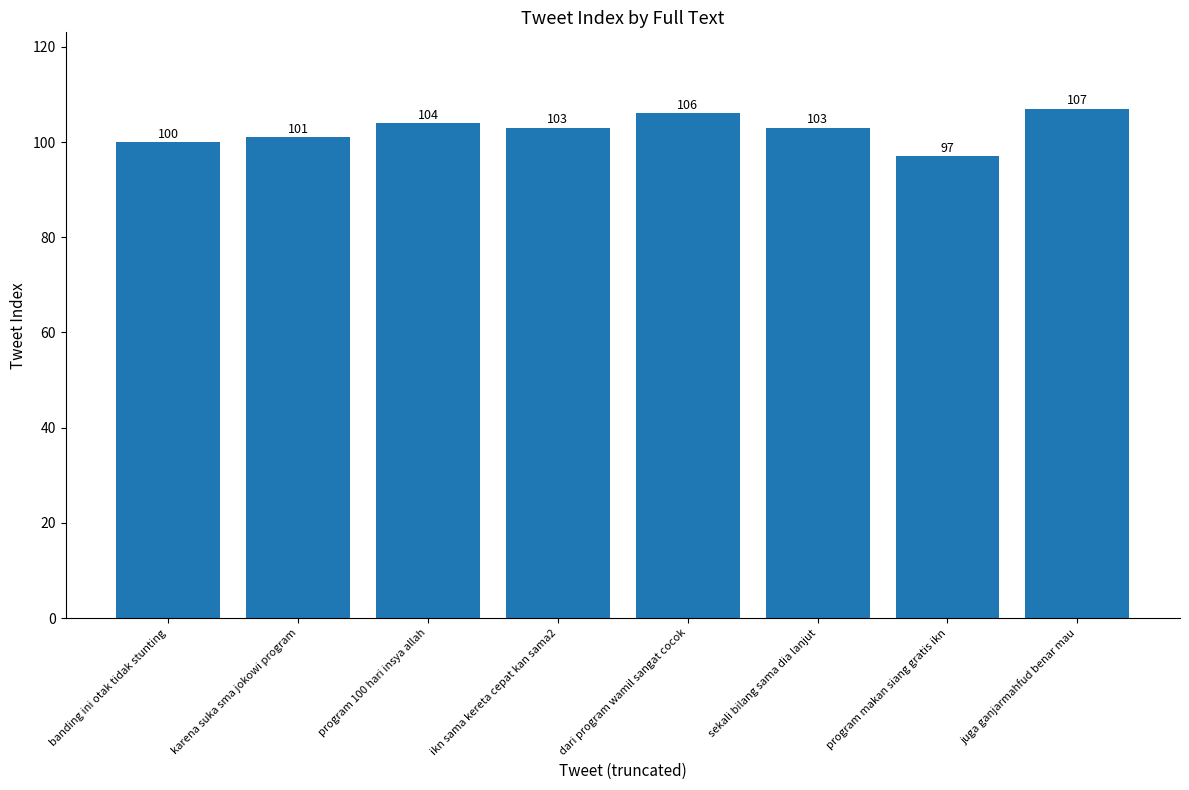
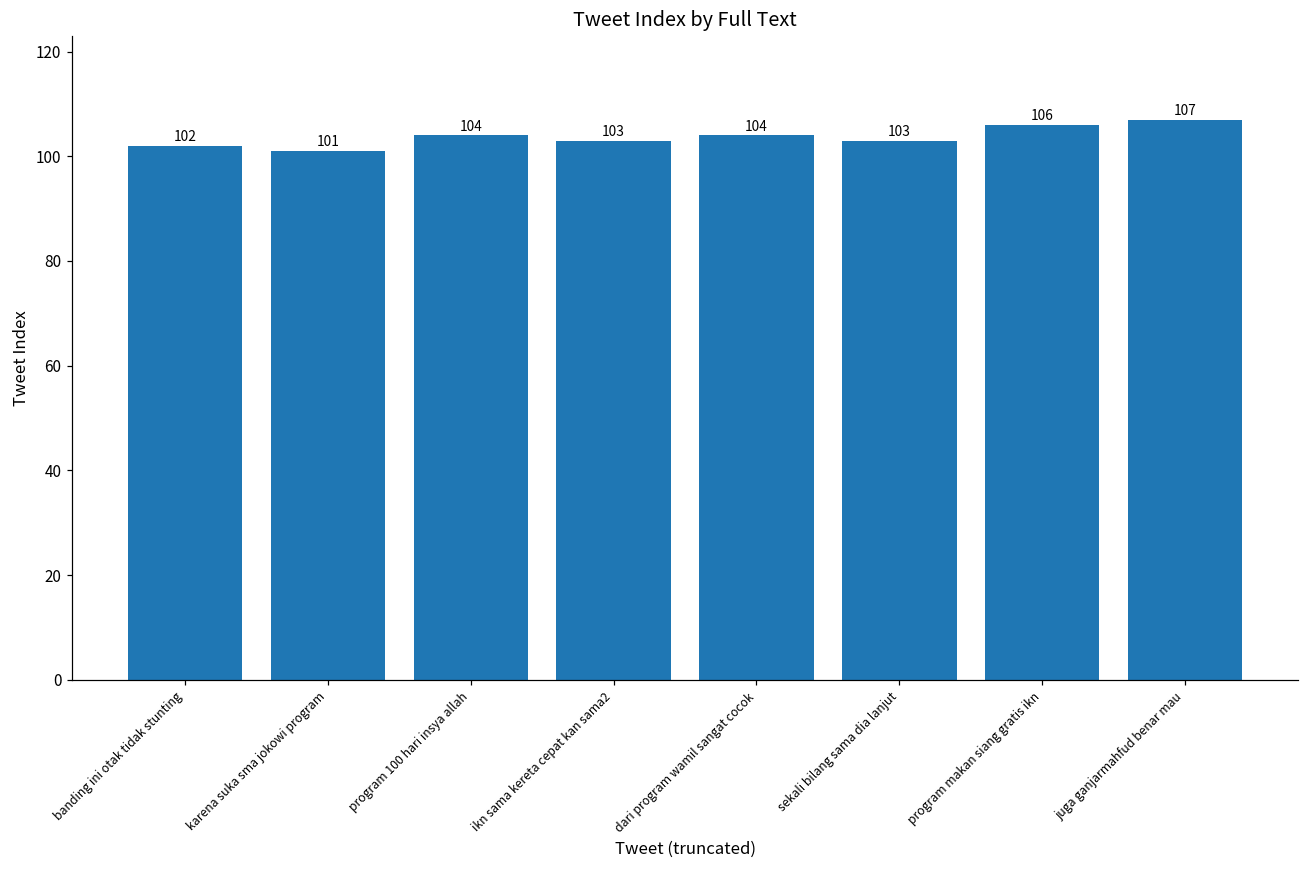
banding ini otak tidak stunting: 100 -> 102
dari program wamil sangat cocok: 106 -> 104
program makan siang gratis ikn: 97 -> 106
